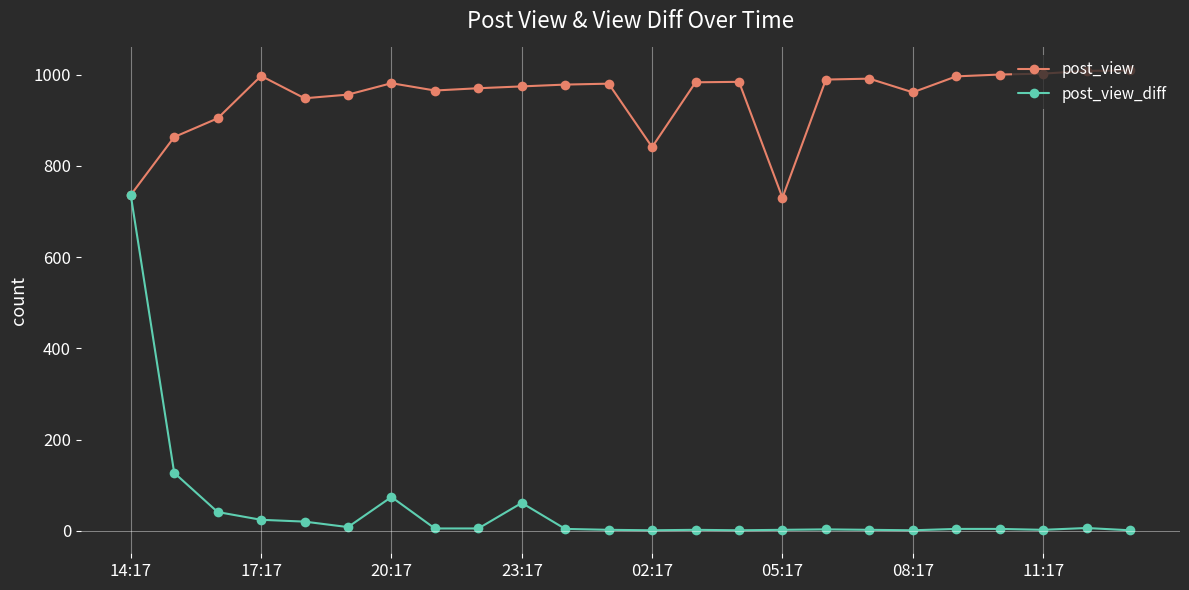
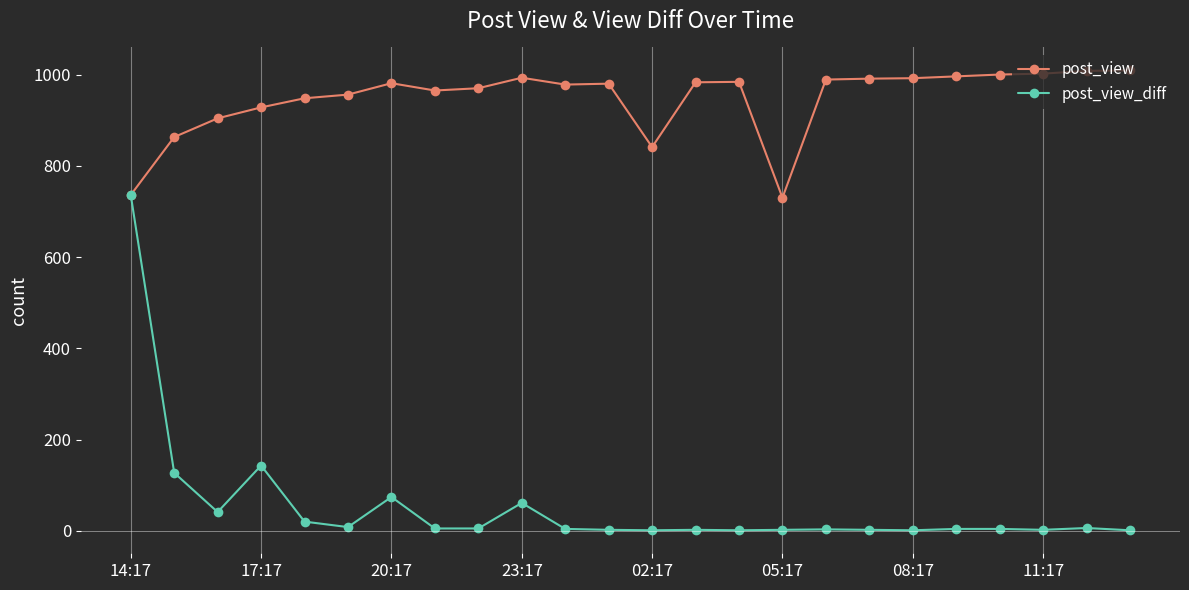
post_view, 17:17: 1000 -> 930
post_view_diff, 17:17: 20 -> 140
post_view, 23:17: 970 -> 990
post_view, 08:17: 960 -> 990
